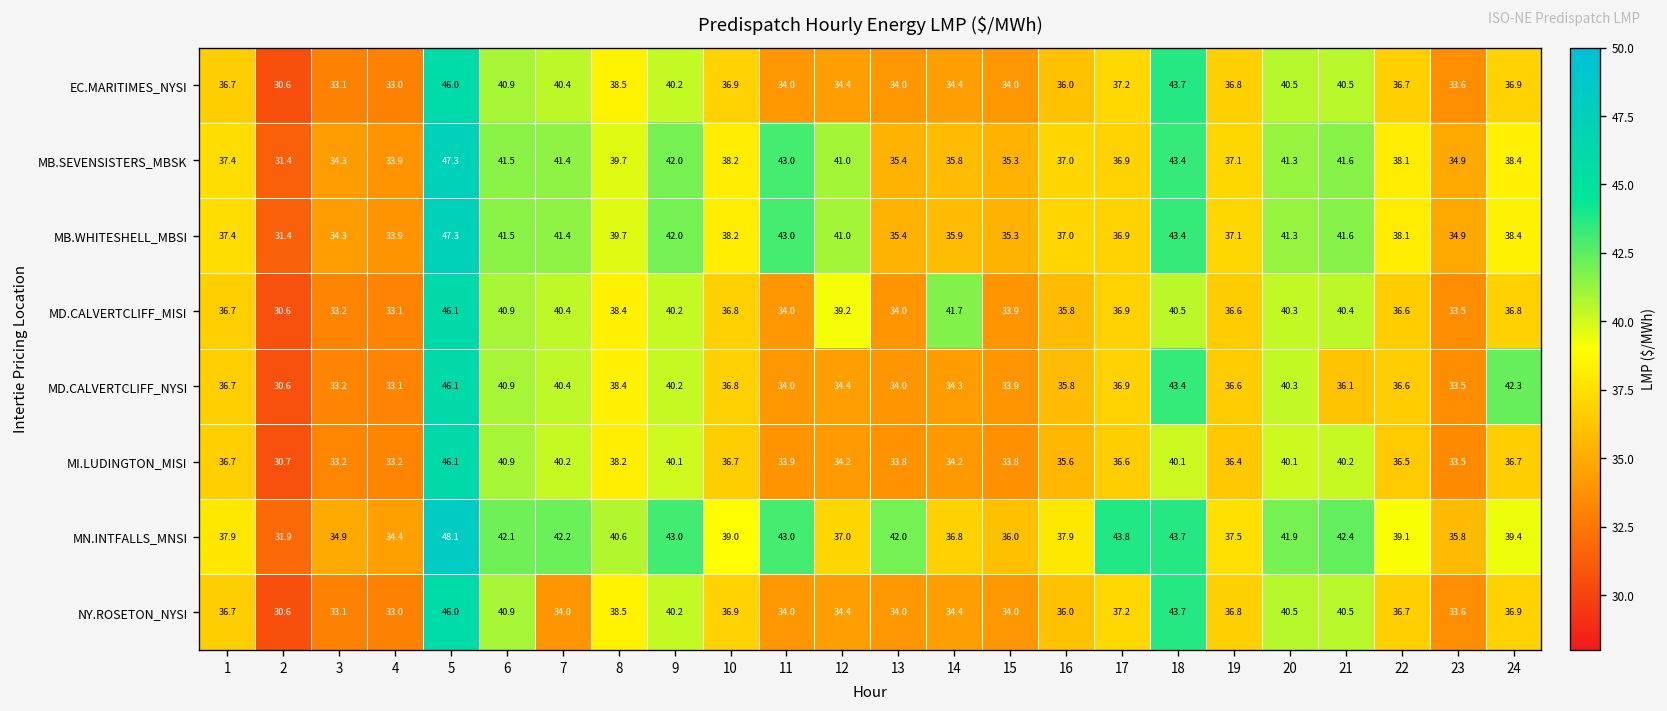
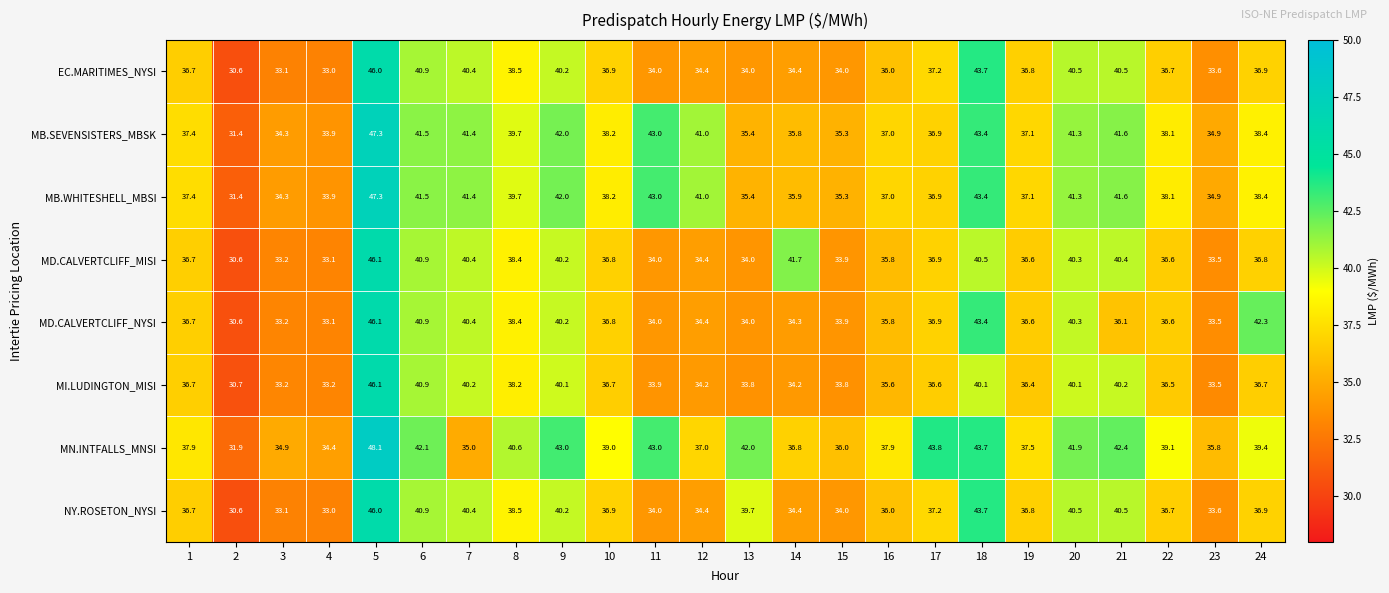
MD.CALVERTCLIFF_MISI, 12: 39.2 -> 34.4
MN.INTFALLS_MNSI, 7: 42.2 -> 35.0
NY.ROSETON_NYSI, 7: 34.0 -> 40.4
NY.ROSETON_NYSI, 13: 34.0 -> 39.7
